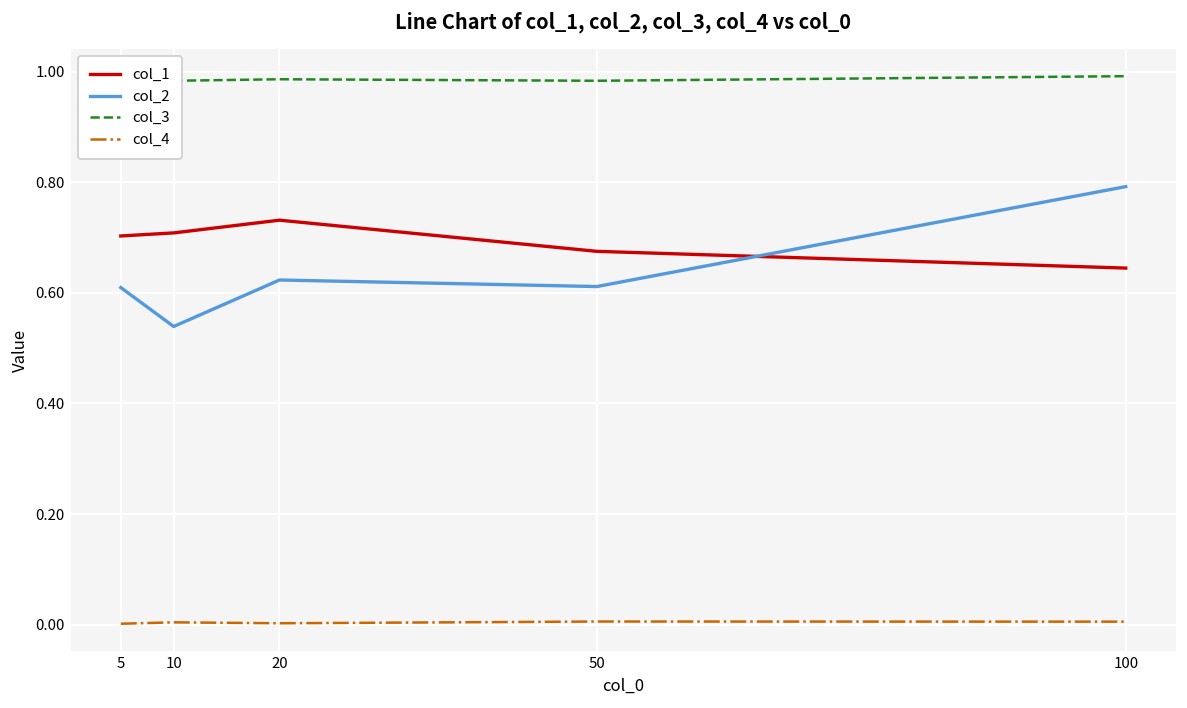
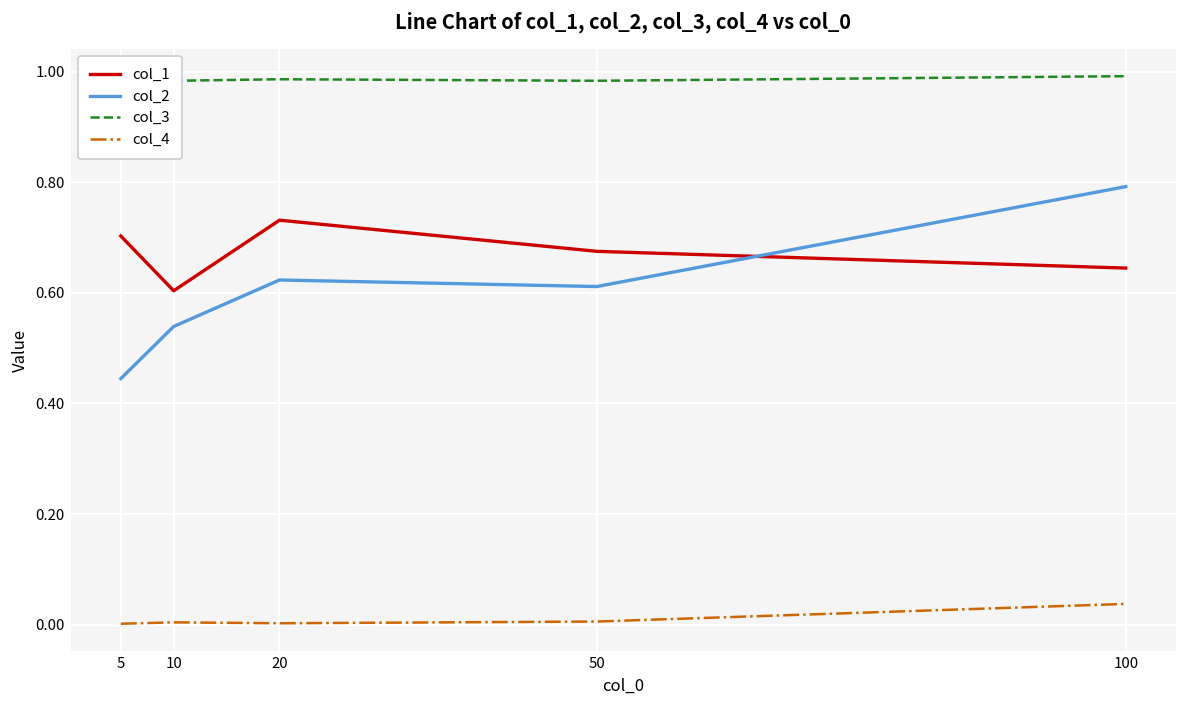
col_2, 5: 0.61 -> 0.44
col_1, 10: 0.71 -> 0.60
col_4, 100: 0.01 -> 0.04
